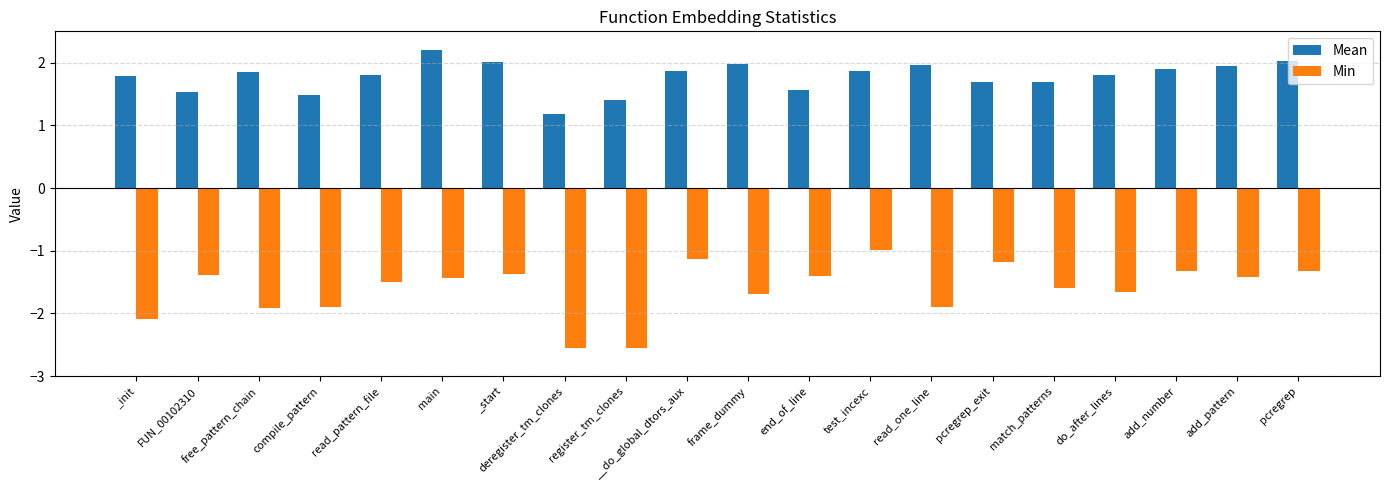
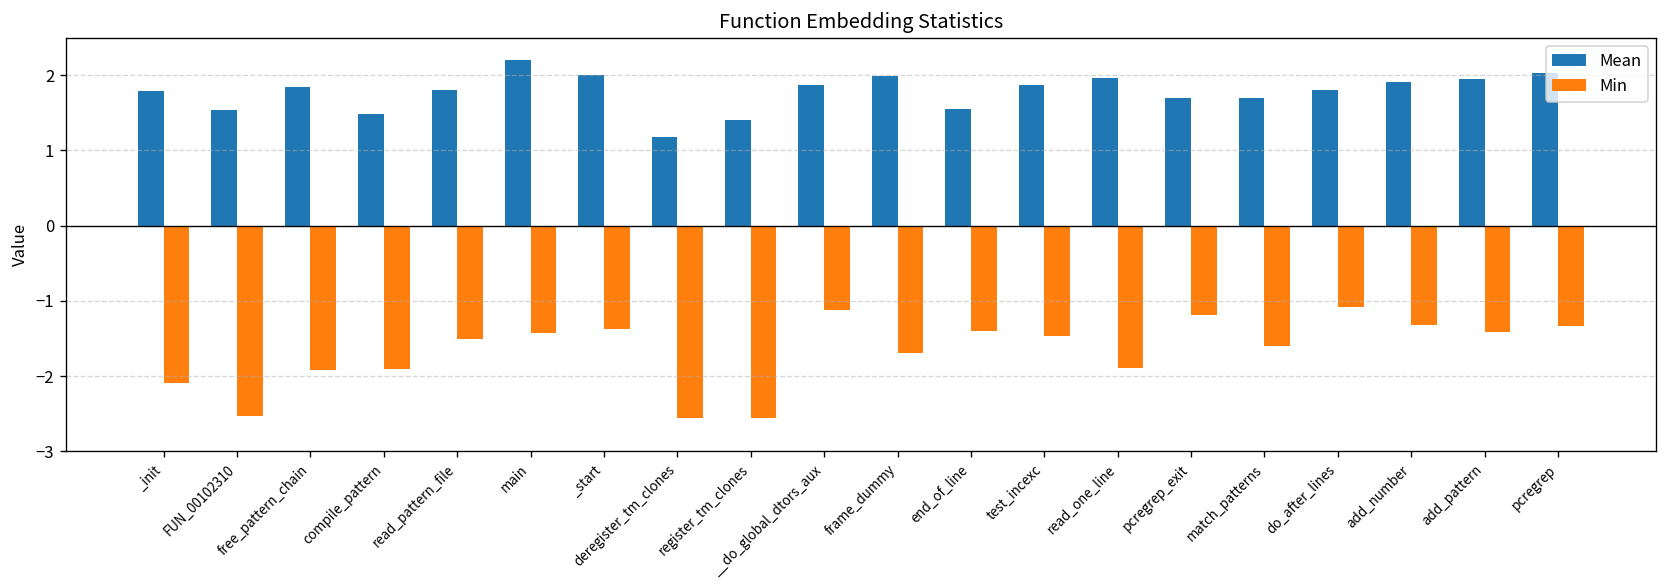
Min, FUN_00102310: -1.4 -> -2.5
Min, test_incexc: -1.0 -> -1.5
Min, do_after_lines: -1.7 -> -1.1
